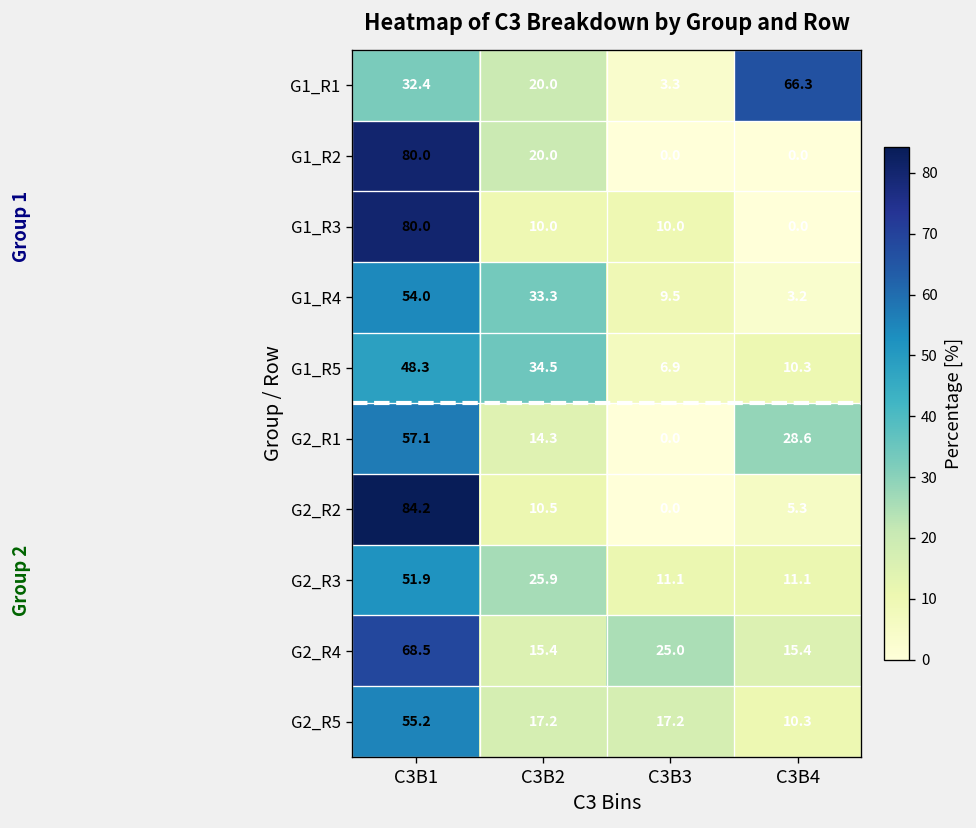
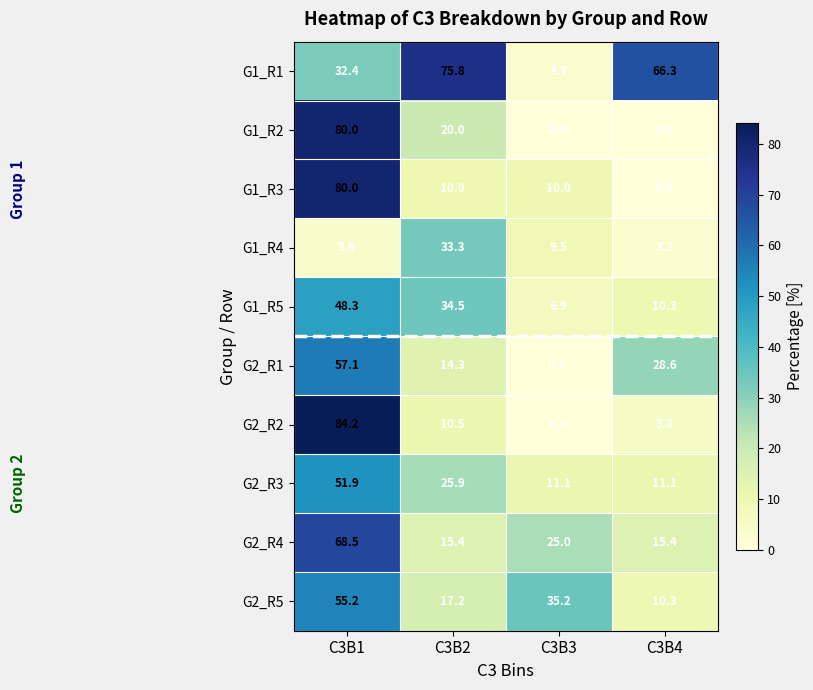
G1_R1, C3B2: 20.0 -> 75.8
G1_R4, C3B1: 54.0 -> 3.6
G2_R5, C3B3: 17.2 -> 35.2
